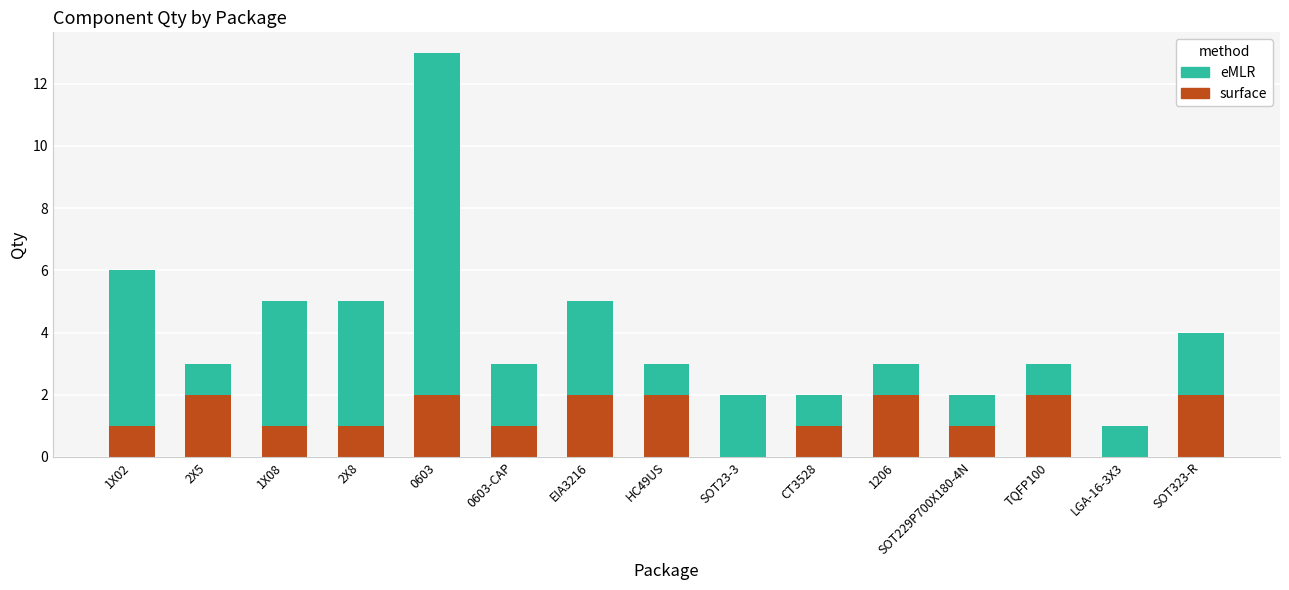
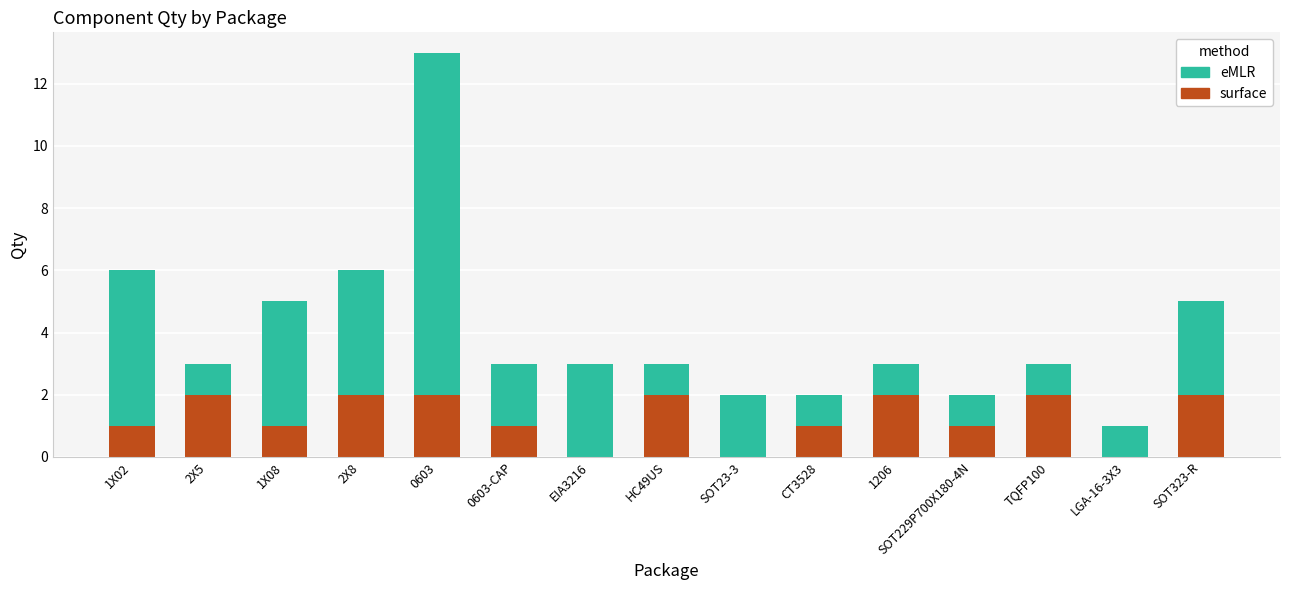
surface, 2X8: 1 -> 2
surface, EIA3216: 2 -> 0
eMLR, SOT323-R: 2 -> 3
